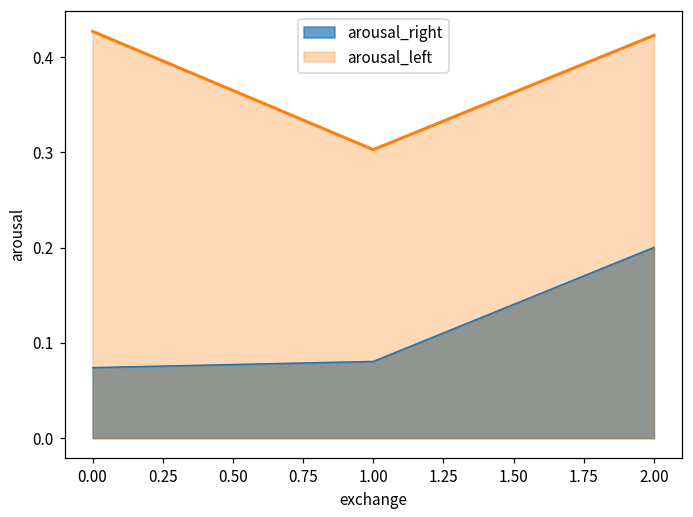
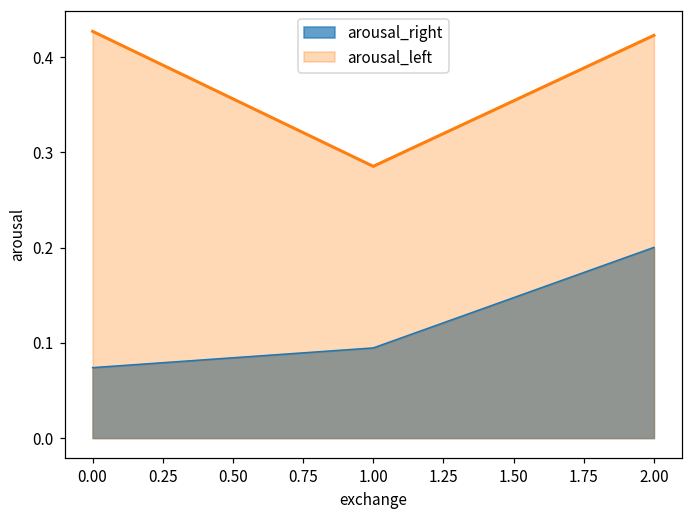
arousal_right, 1.00: 0.08 -> 0.09
arousal_left, 1.00: 0.30 -> 0.29
